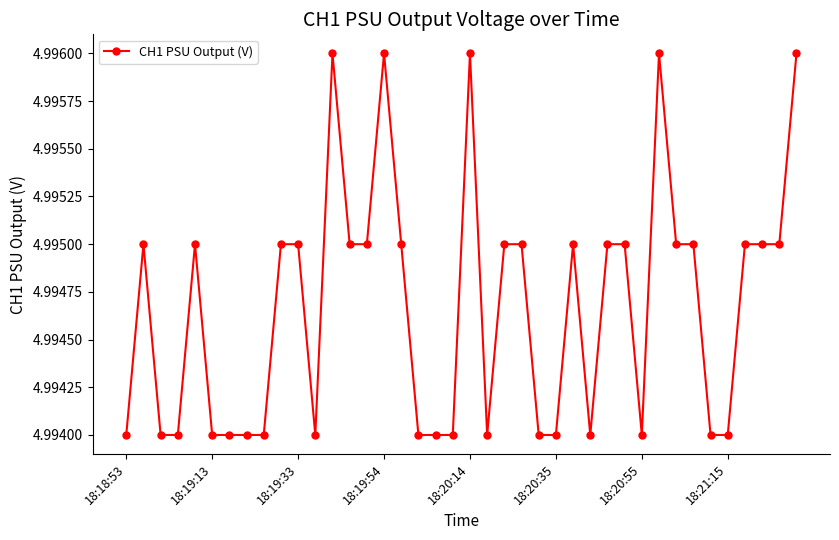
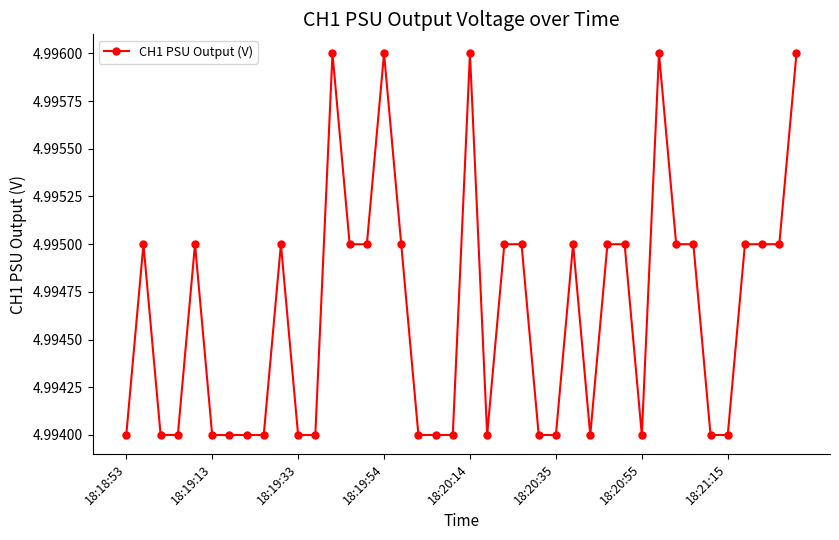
18:19:33: 4.995 -> 4.994
